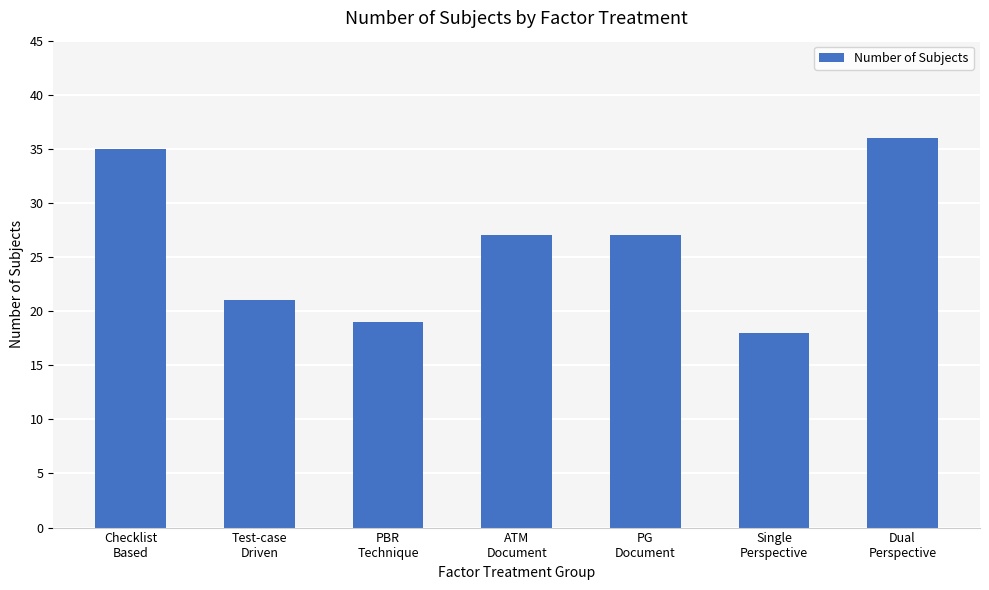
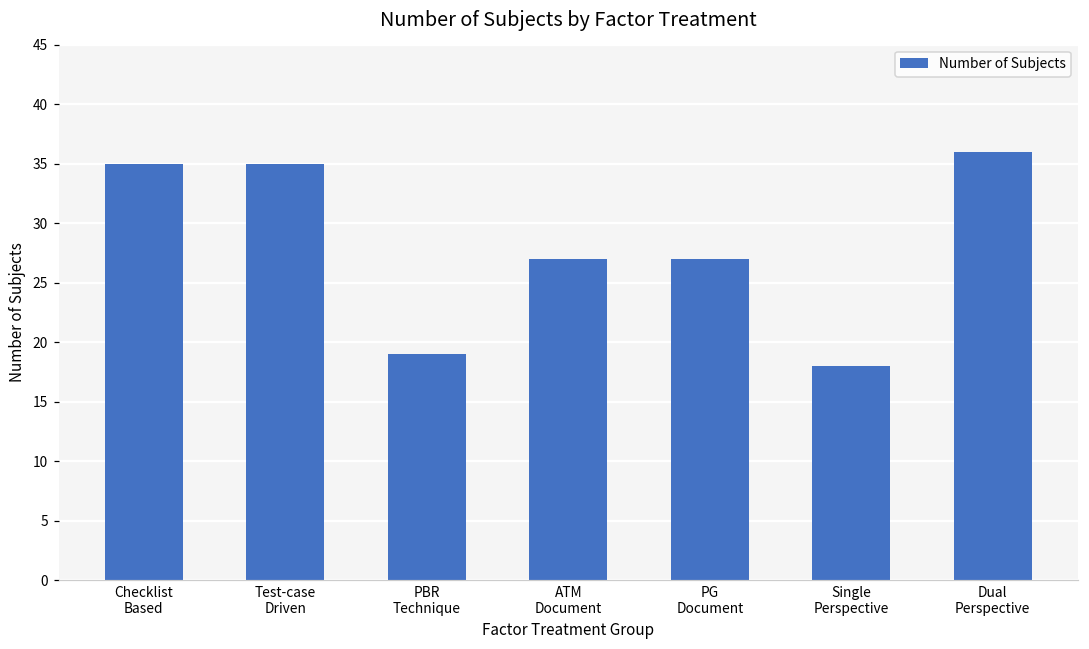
Test-case Driven: 21 -> 35
